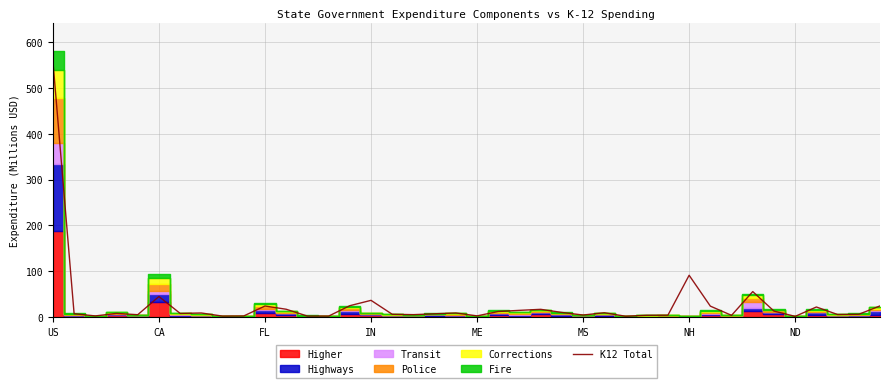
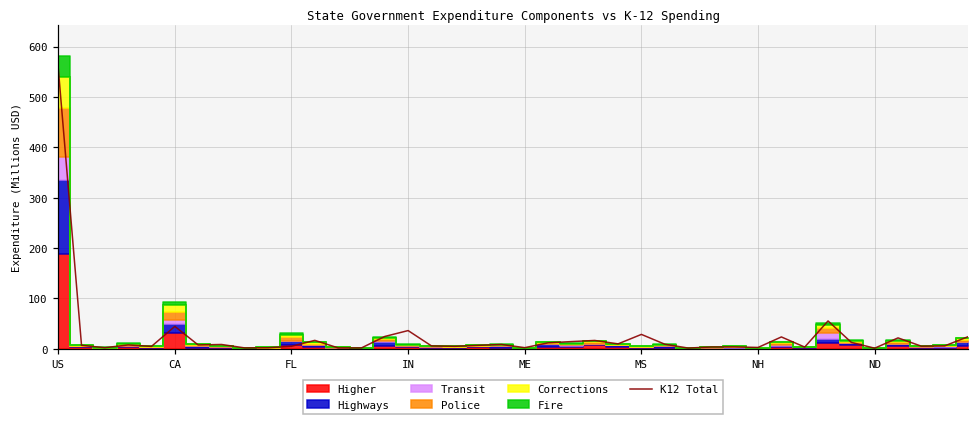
K12 Total, FL: 20 -> 10
K12 Total, MS: 0 -> 30
K12 Total, NH: 90 -> 0
